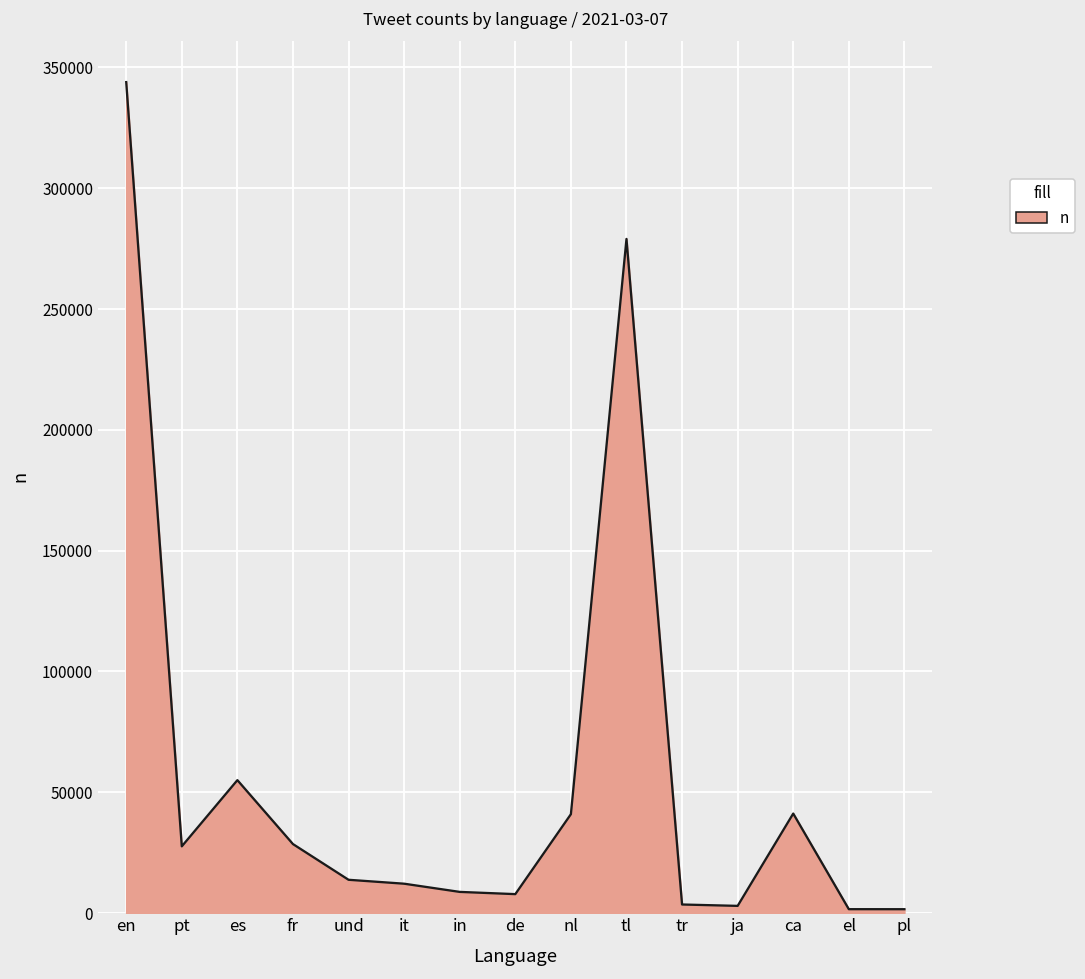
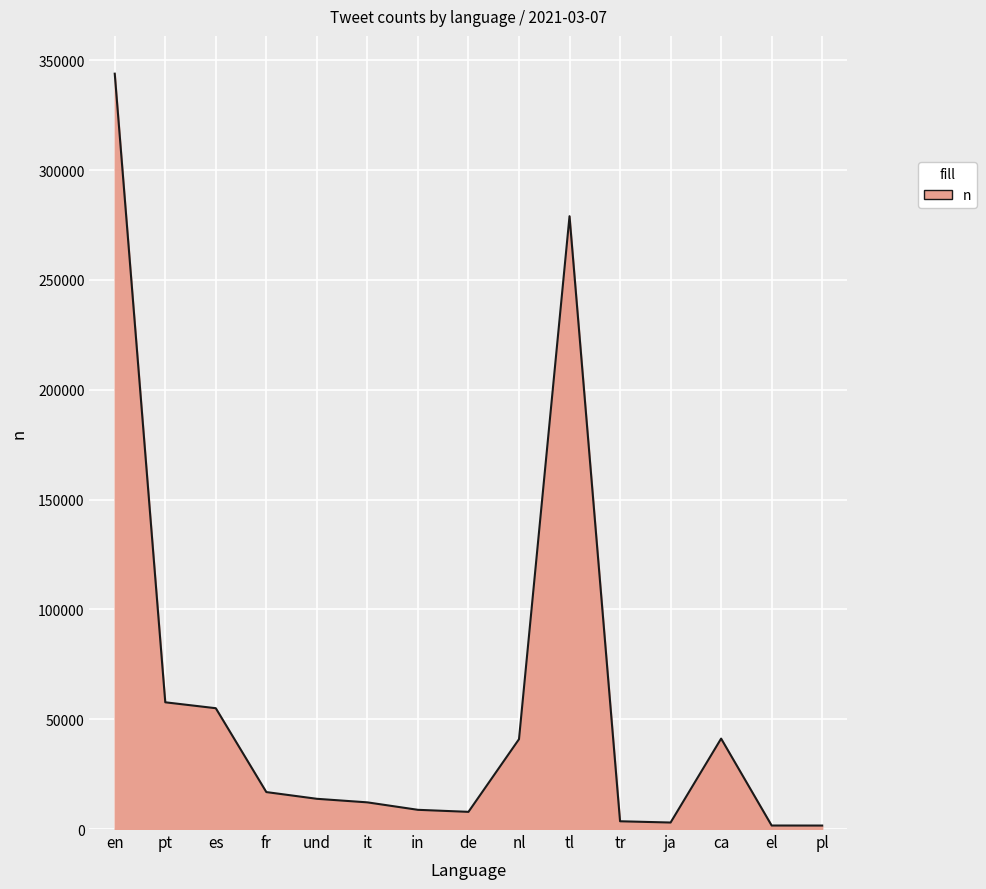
pt: 28000 -> 58000
fr: 29000 -> 17000
